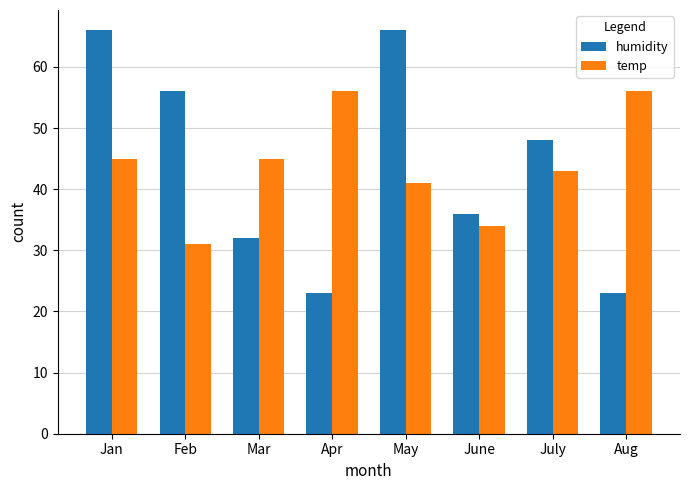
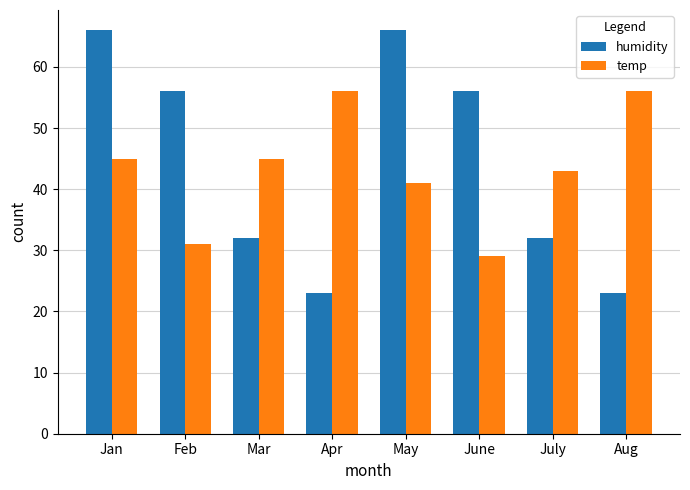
humidity, June: 36 -> 56
temp, June: 34 -> 29
humidity, July: 48 -> 32
